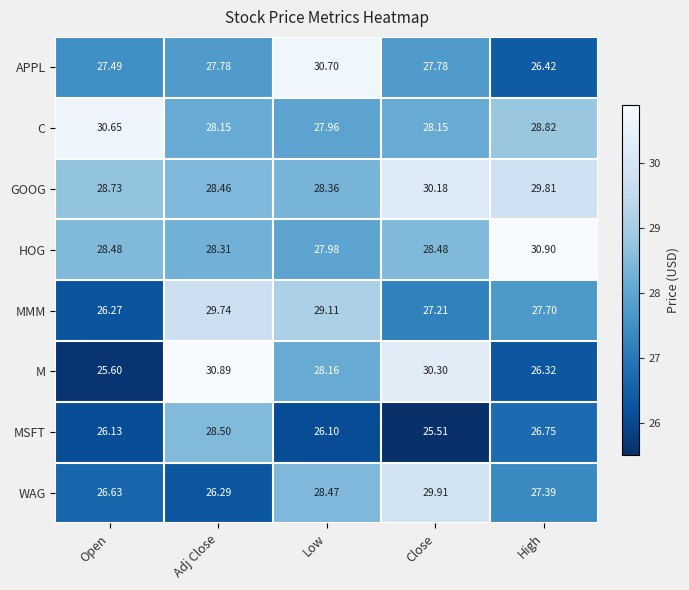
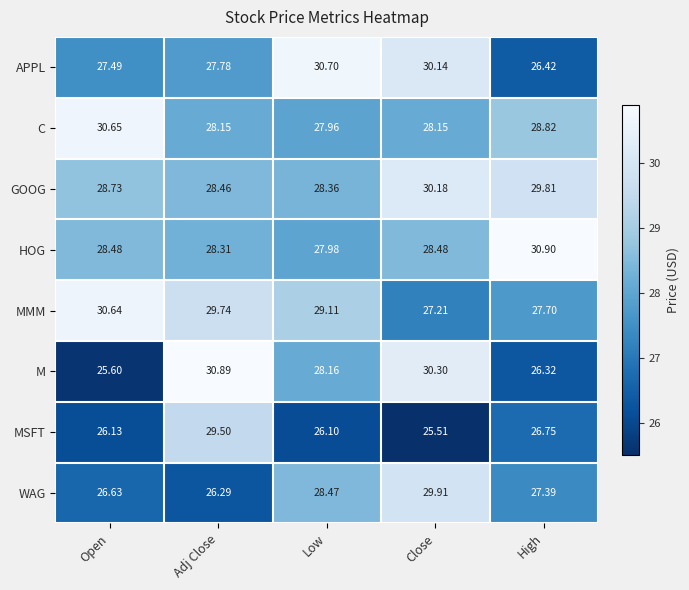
APPL, Close: 27.78 -> 30.14
MMM, Open: 26.27 -> 30.64
MSFT, Adj Close: 28.50 -> 29.50
